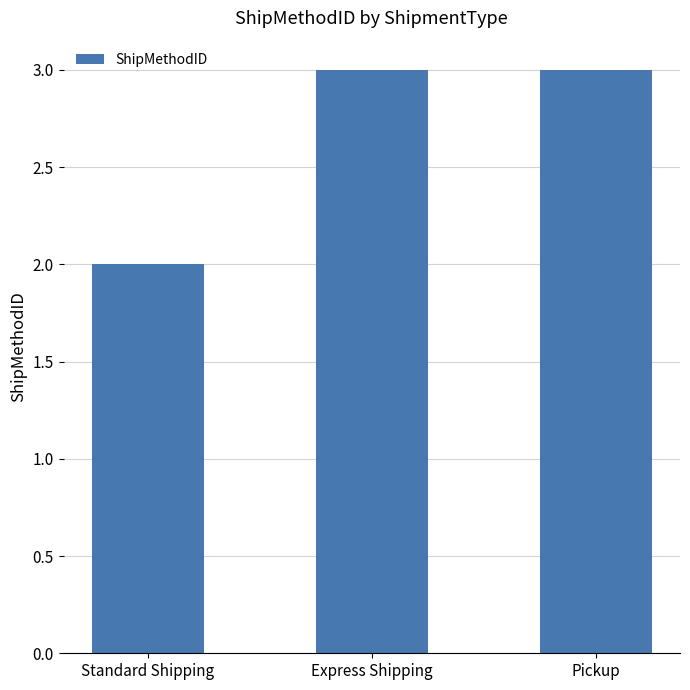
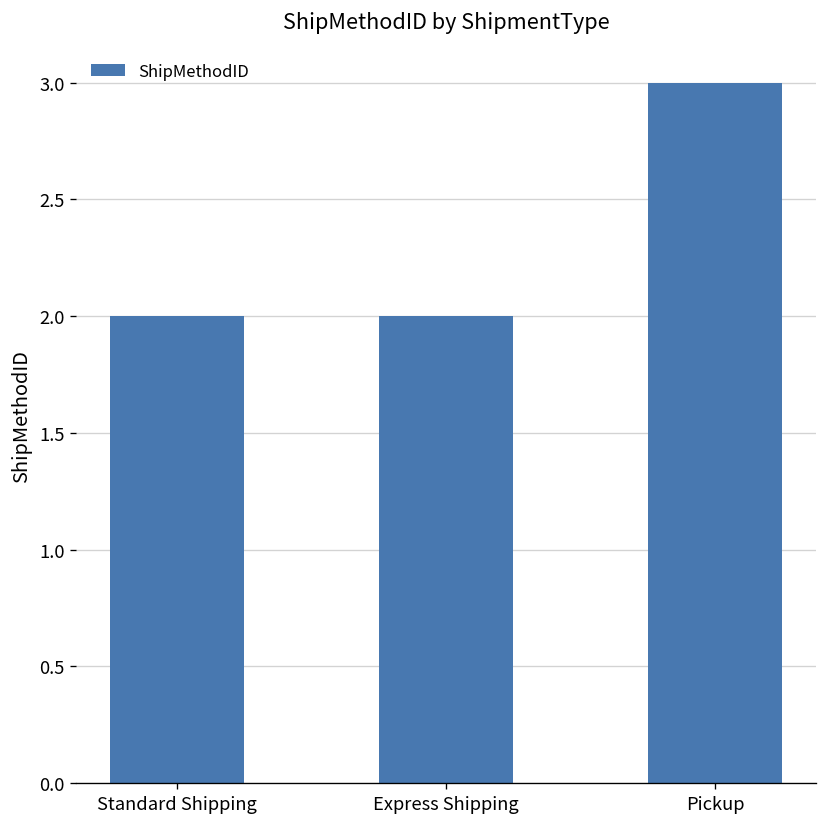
Express Shipping: 3 -> 2
